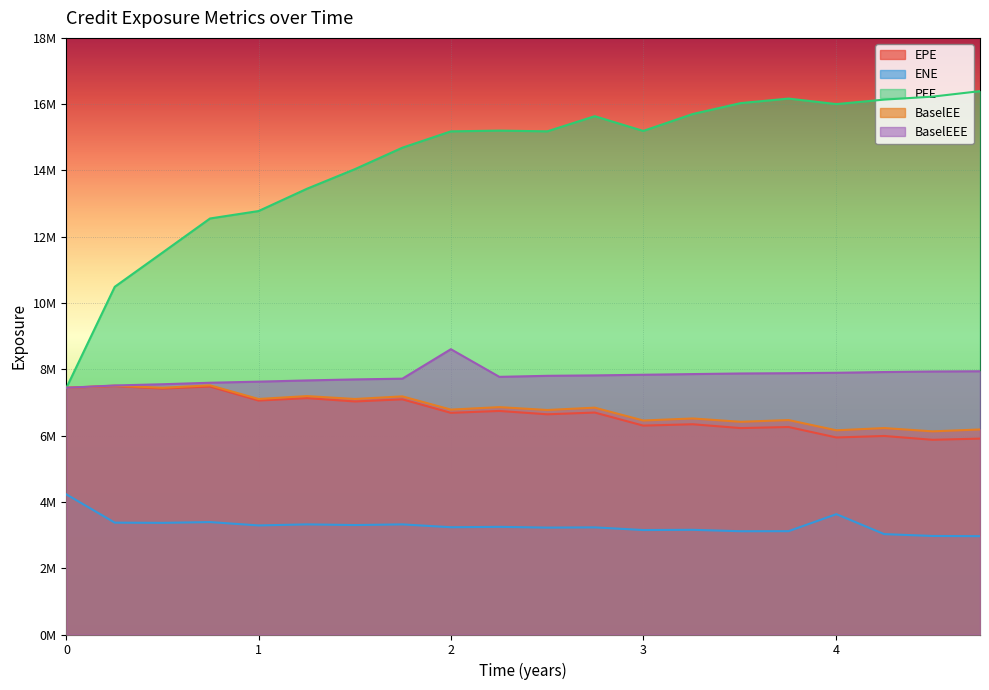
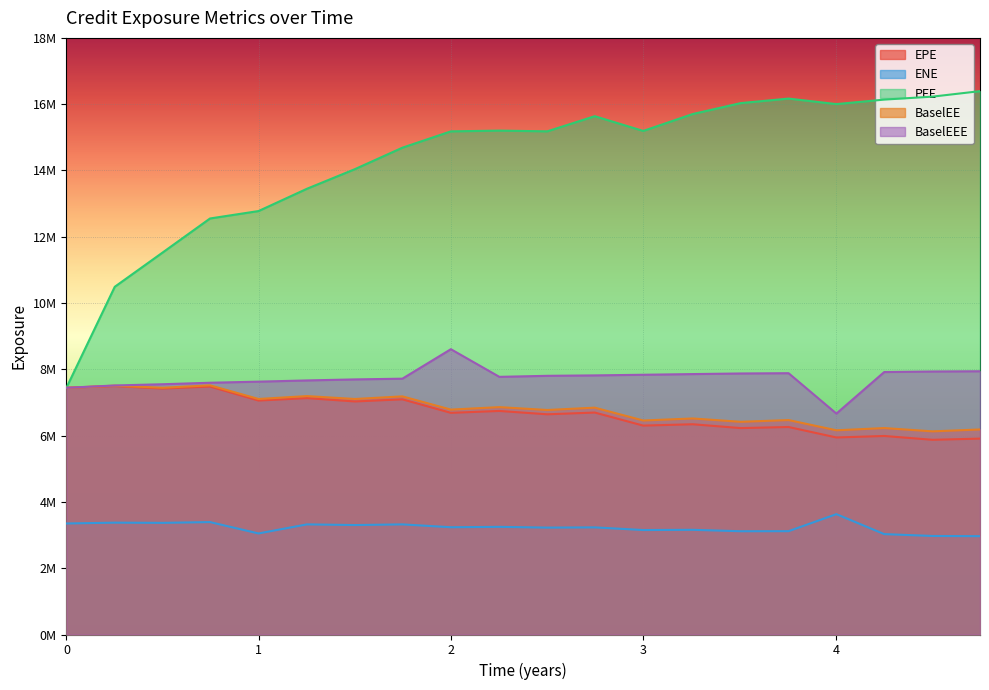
ENE, 0: 4200000 -> 3300000
ENE, 1: 3300000 -> 3000000
BaselEEE, 4: 7900000 -> 6700000
